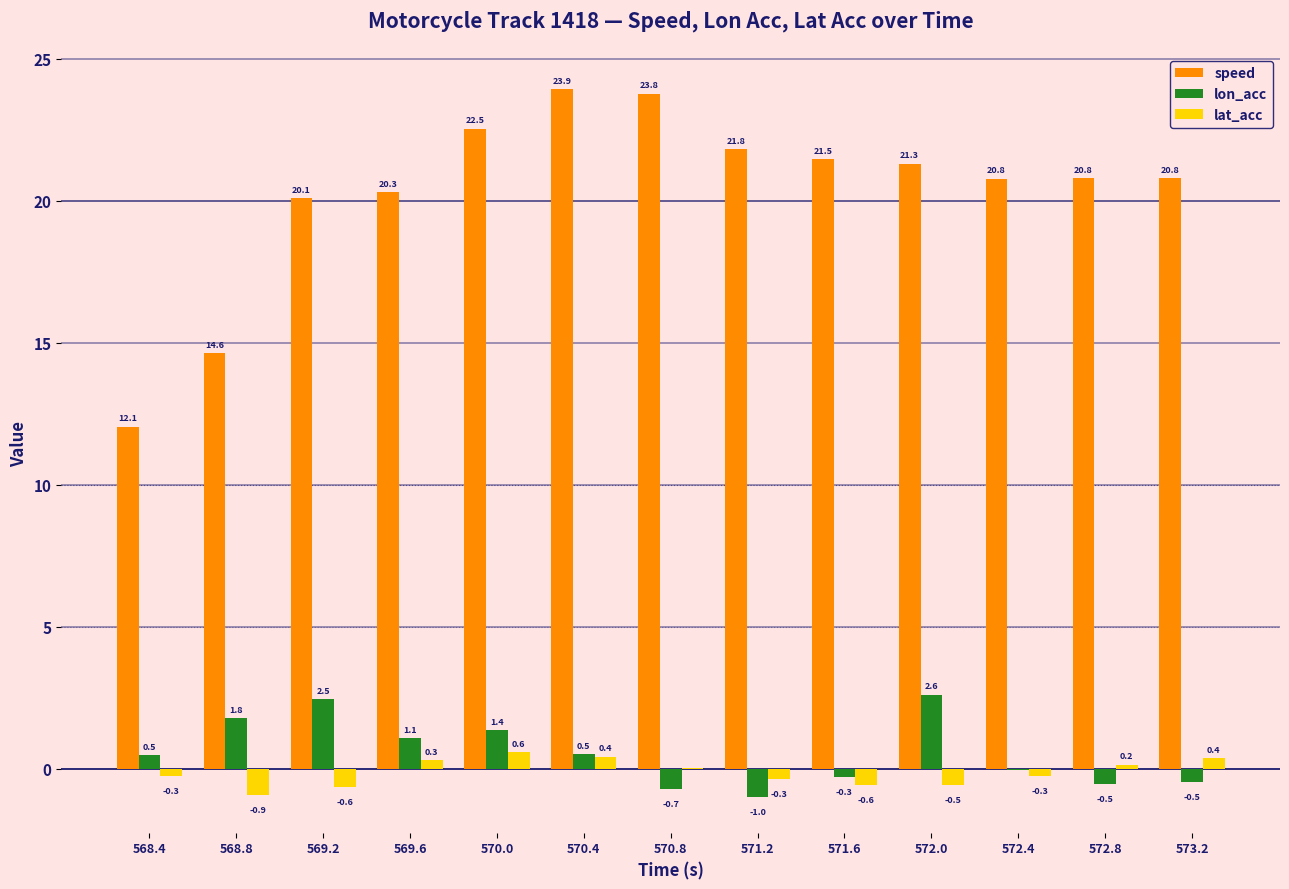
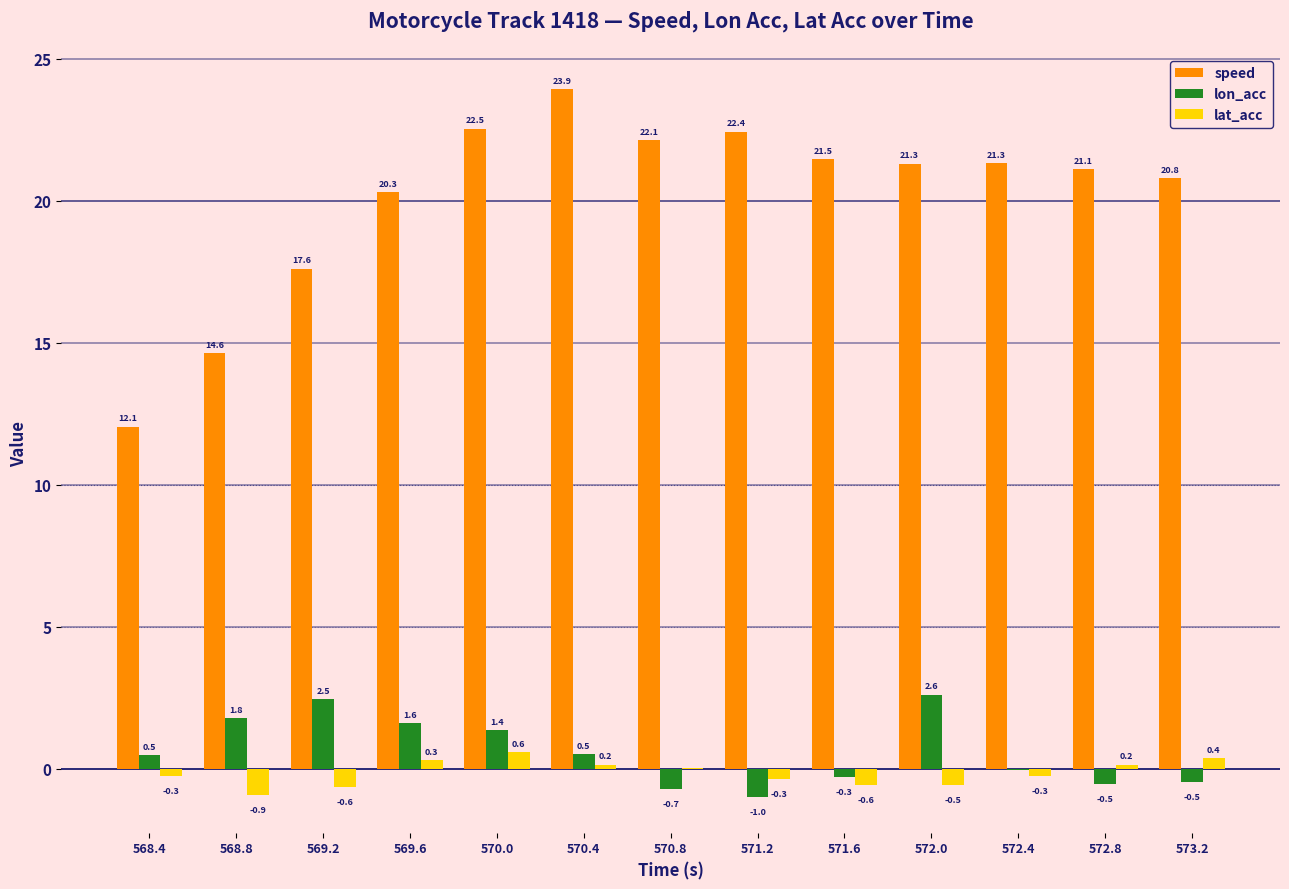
speed, 569.2: 20.1 -> 17.6
lon_acc, 569.6: 1.1 -> 1.6
lat_acc, 570.4: 0.4 -> 0.2
speed, 570.8: 23.8 -> 22.1
speed, 571.2: 21.8 -> 22.4
speed, 572.4: 20.8 -> 21.3
speed, 572.8: 20.8 -> 21.1
